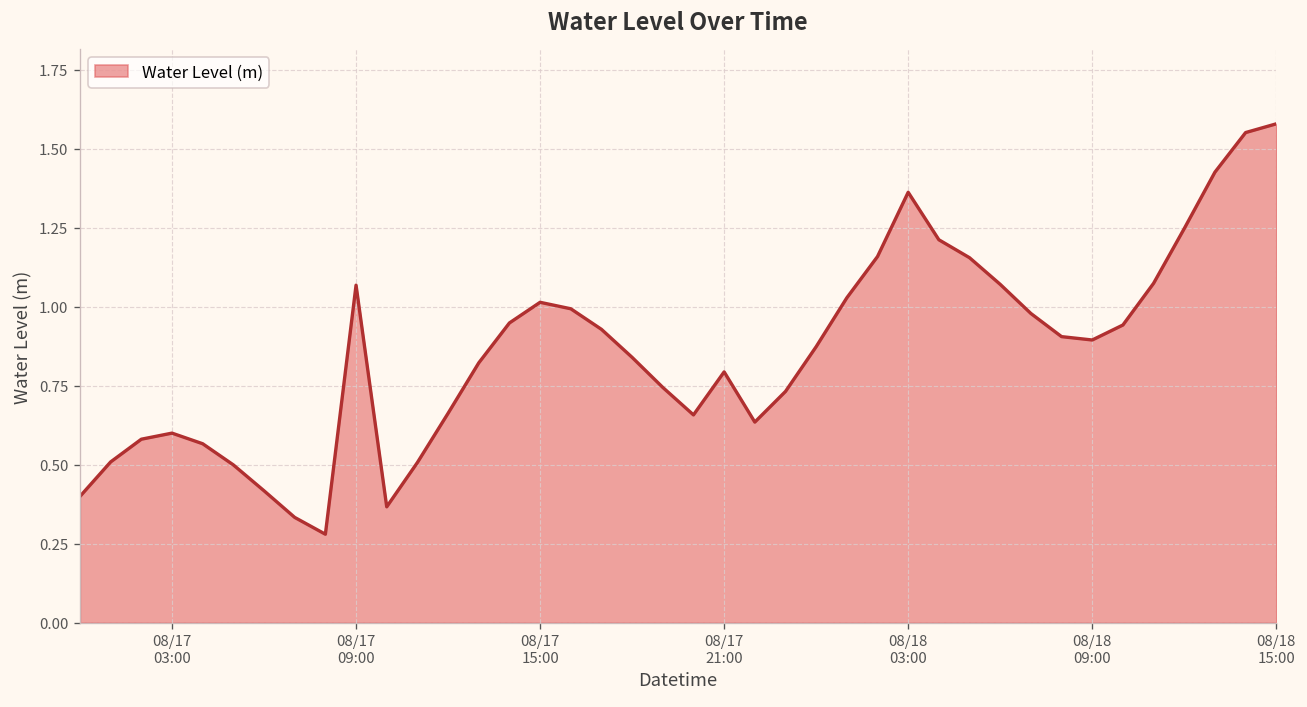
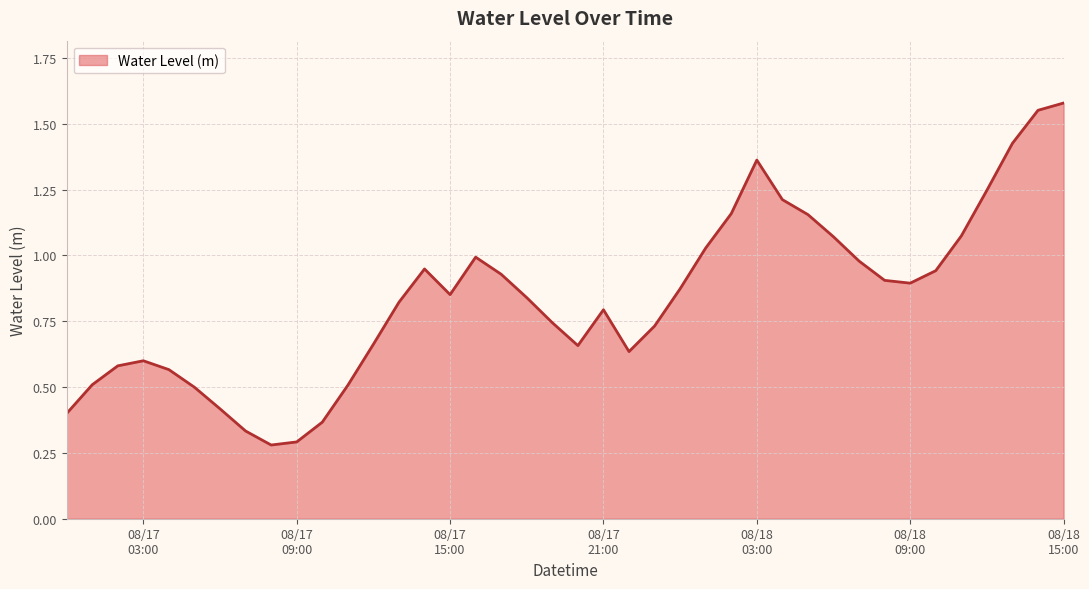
08/17 09:00: 1.07 -> 0.29
08/17 15:00: 1.01 -> 0.85
